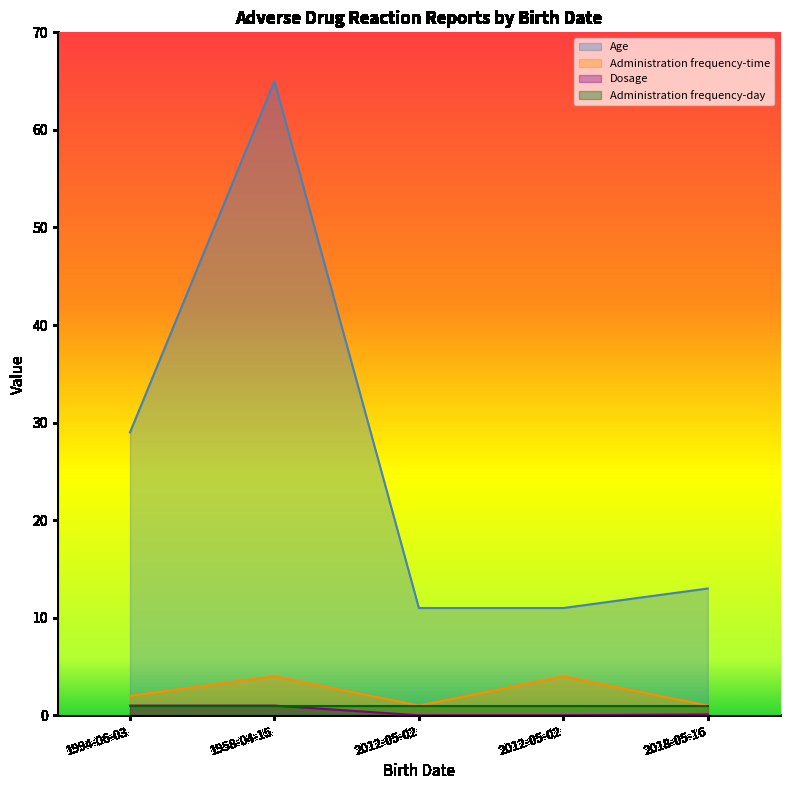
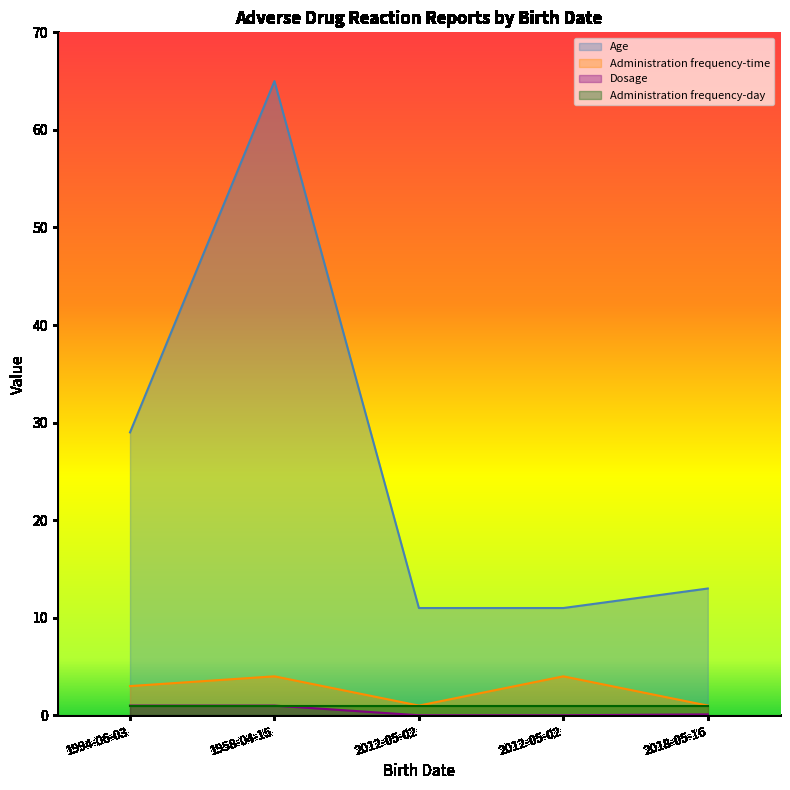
Administration frequency-time, 1994-06-03: 2 -> 3
